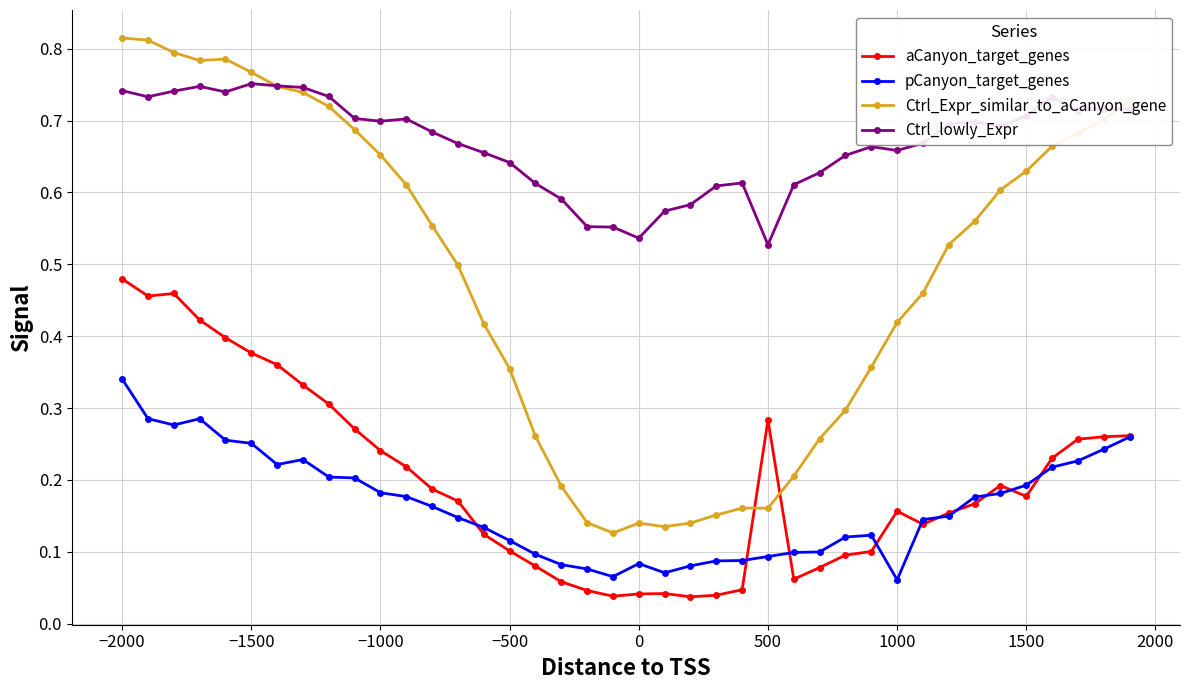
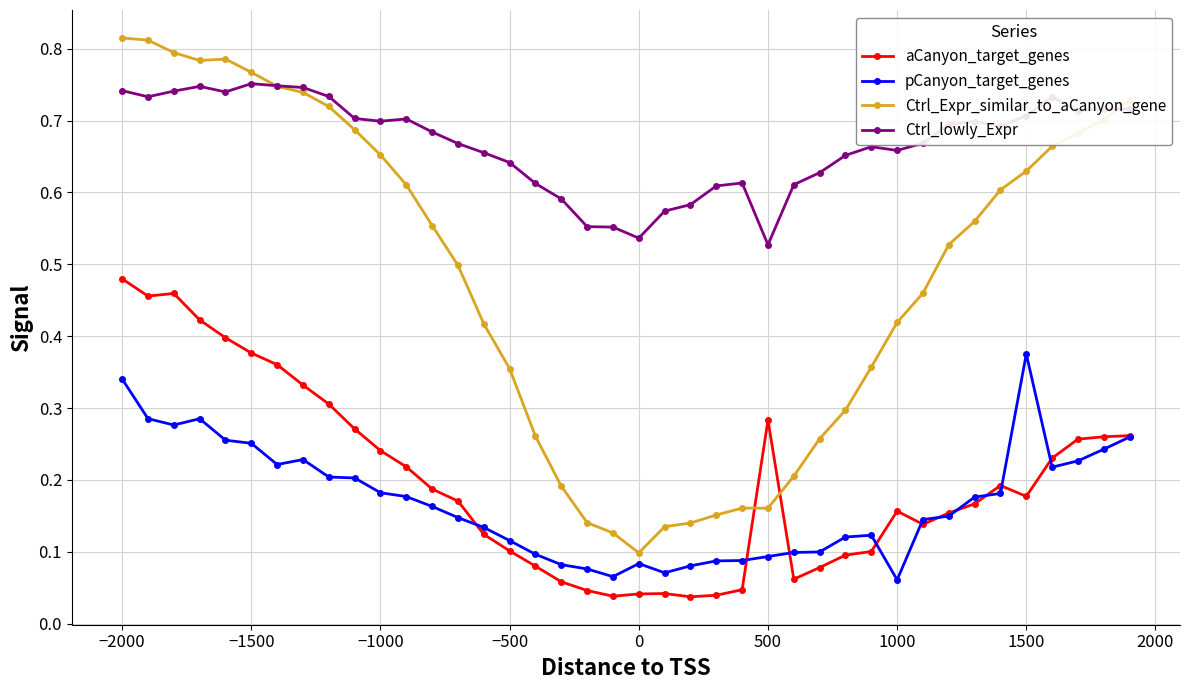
Ctrl_Expr_similar_to_aCanyon_gene, 0: 0.14 -> 0.10
pCanyon_target_genes, 1500: 0.19 -> 0.38
